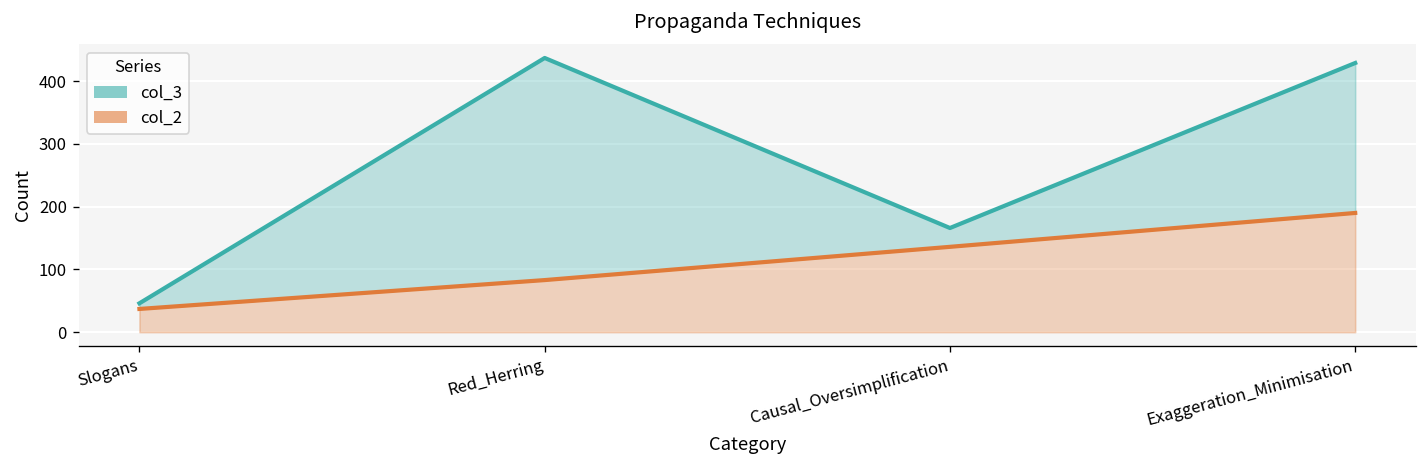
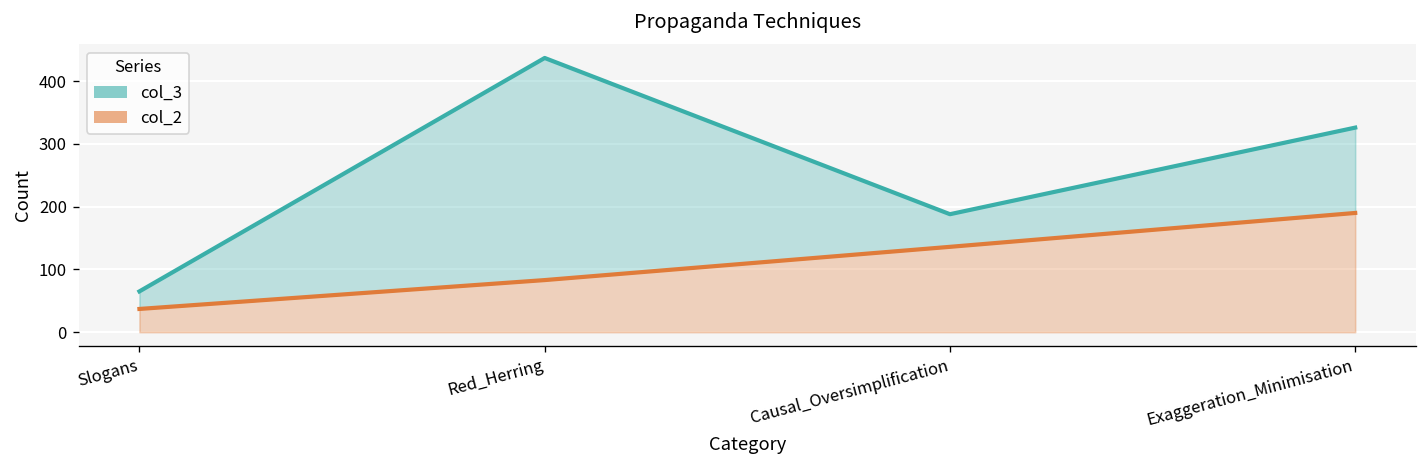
col_3, Slogans: 50 -> 70
col_3, Causal_Oversimplification: 170 -> 190
col_3, Exaggeration_Minimisation: 430 -> 330
